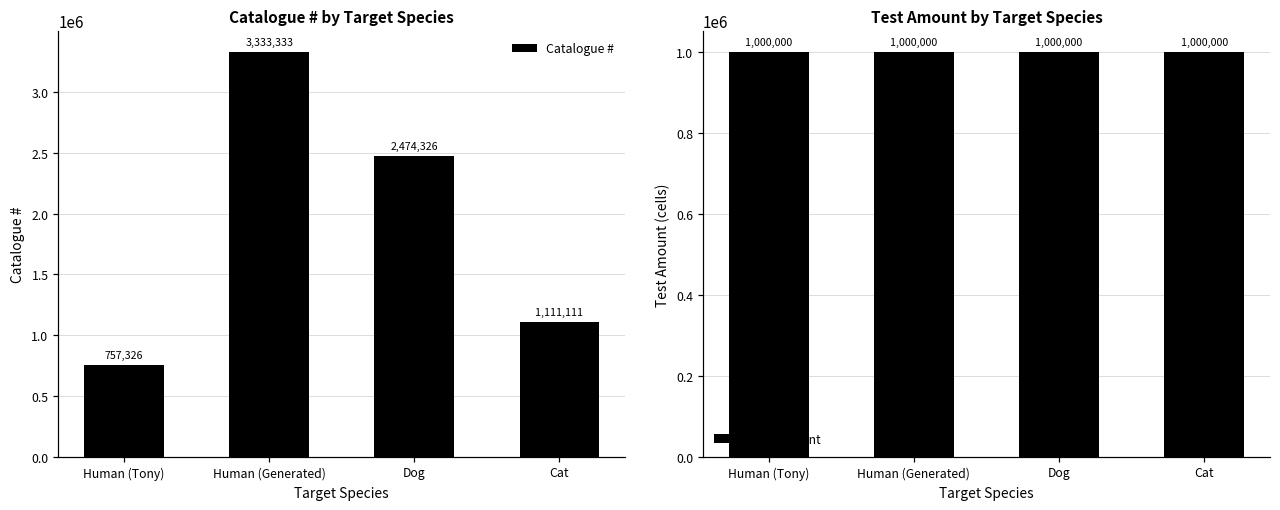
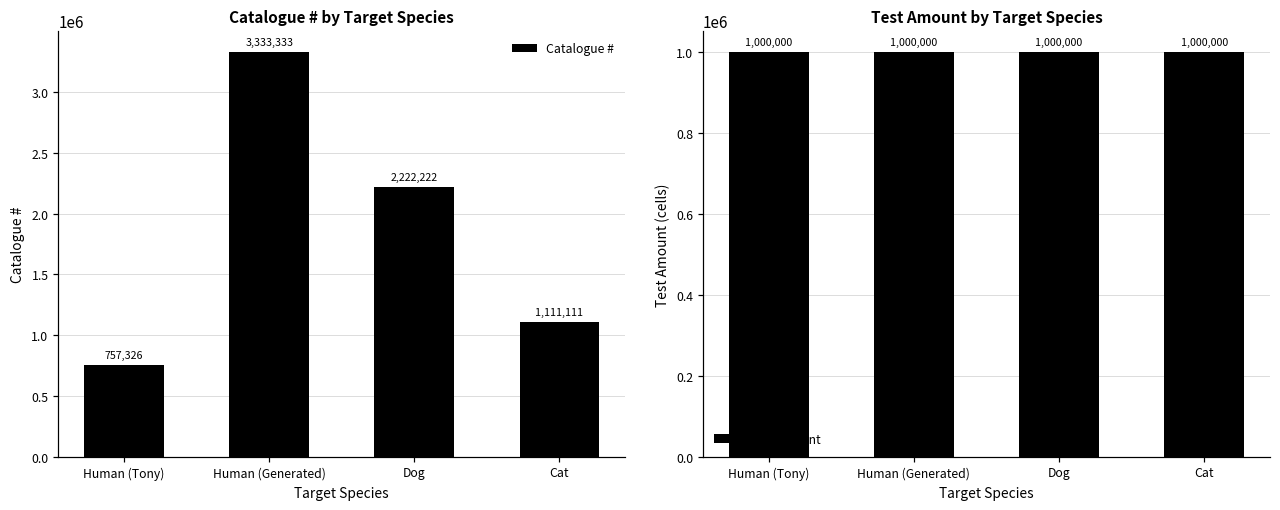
Catalogue # by Target Species, Dog: 2,474,326 -> 2,222,222
